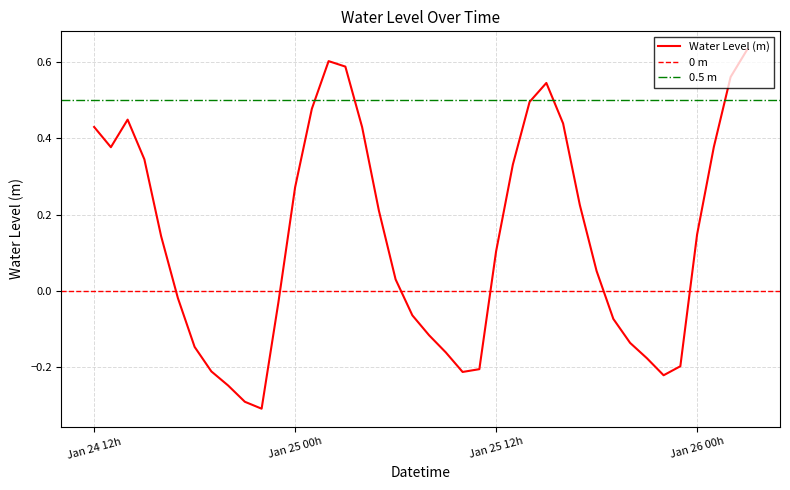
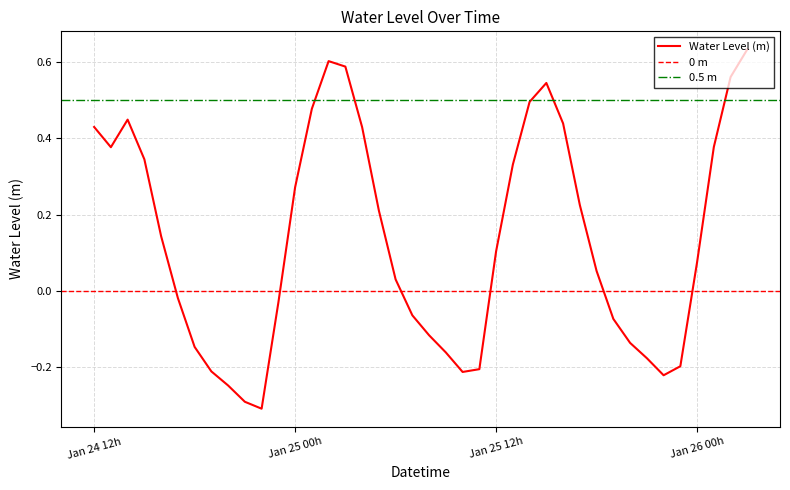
Jan 26 00h: 0.15 -> 0.07
